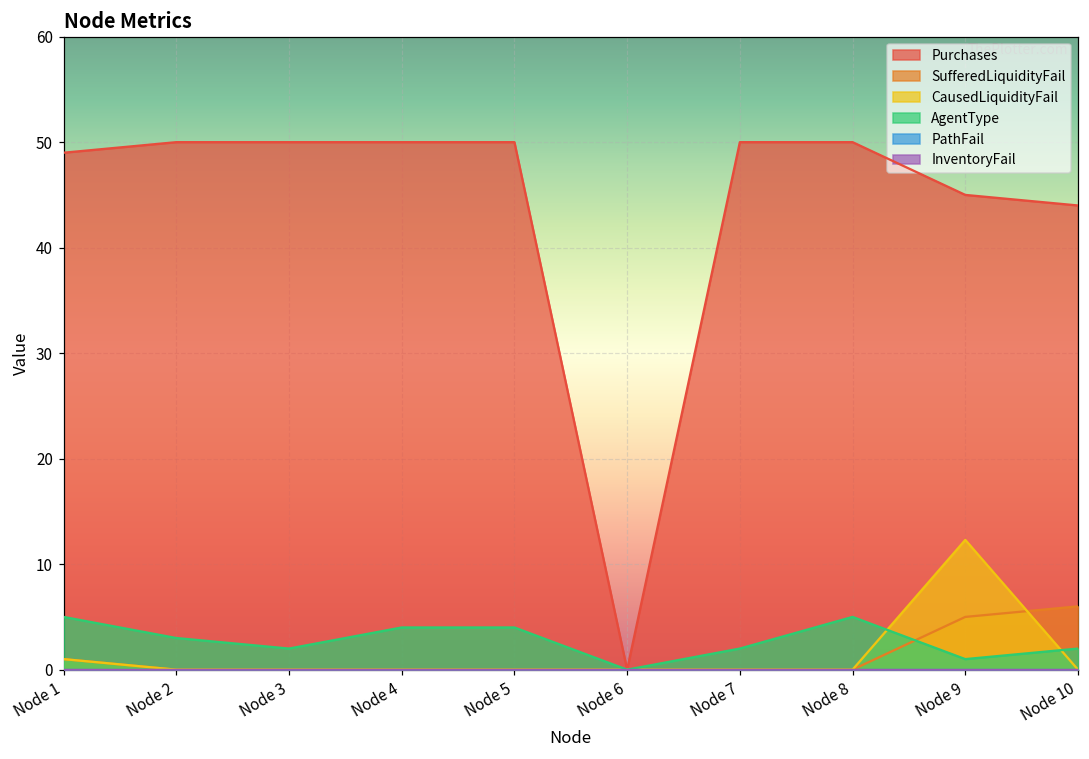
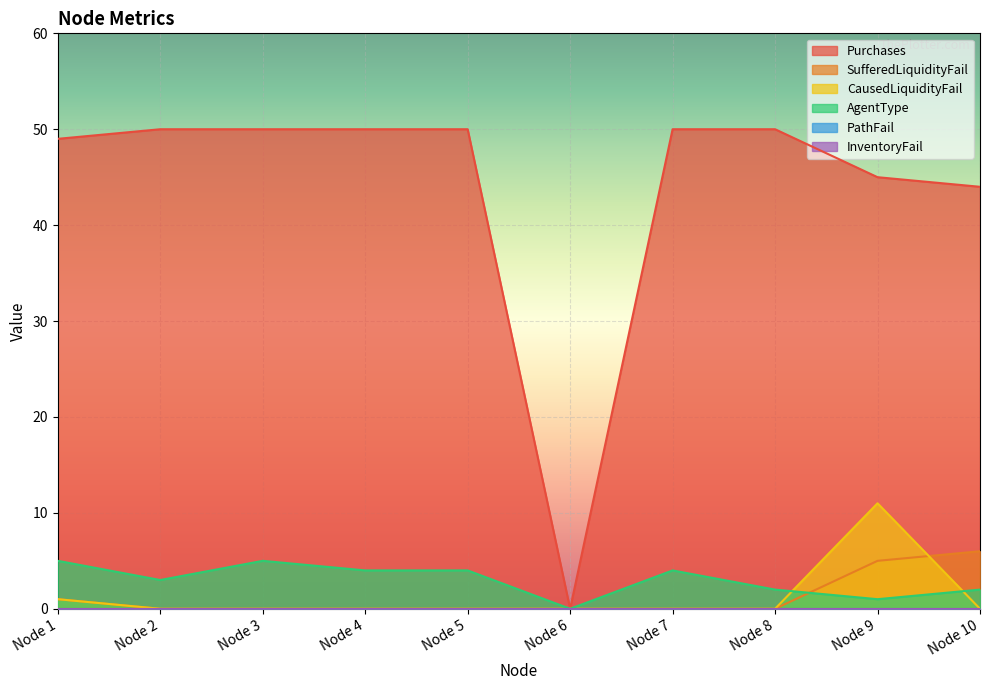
AgentType, Node 3: 2 -> 5
AgentType, Node 7: 2 -> 4
AgentType, Node 8: 5 -> 2
CausedLiquidityFail, Node 9: 12 -> 11
